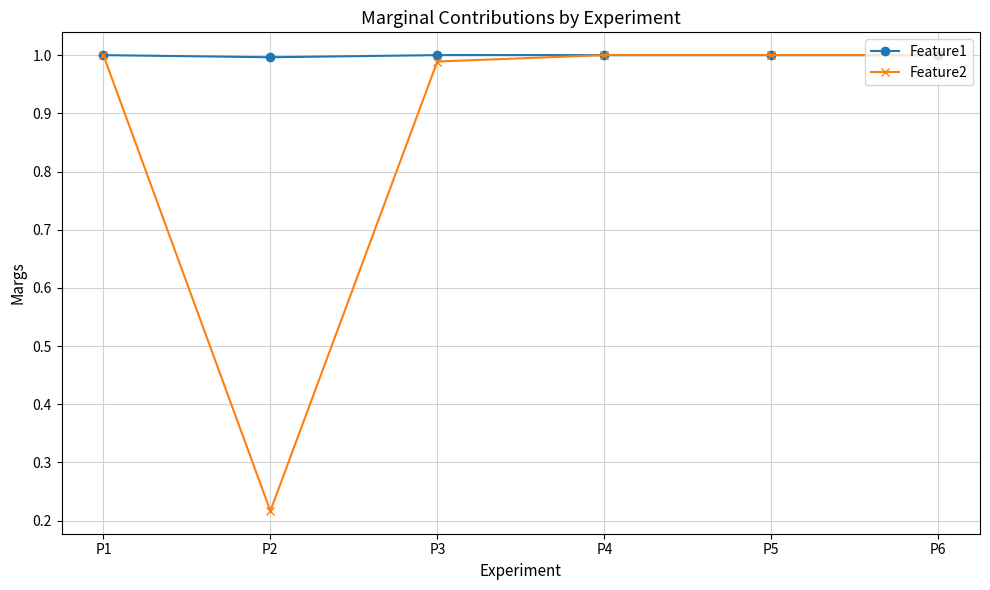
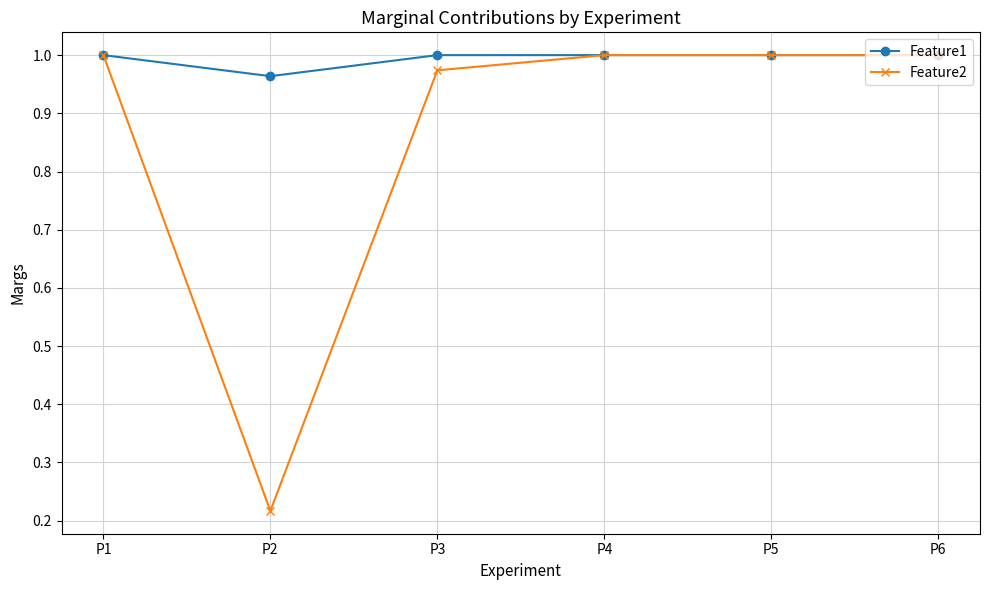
Feature1, P2: 1.00 -> 0.96
Feature2, P3: 0.99 -> 0.97
